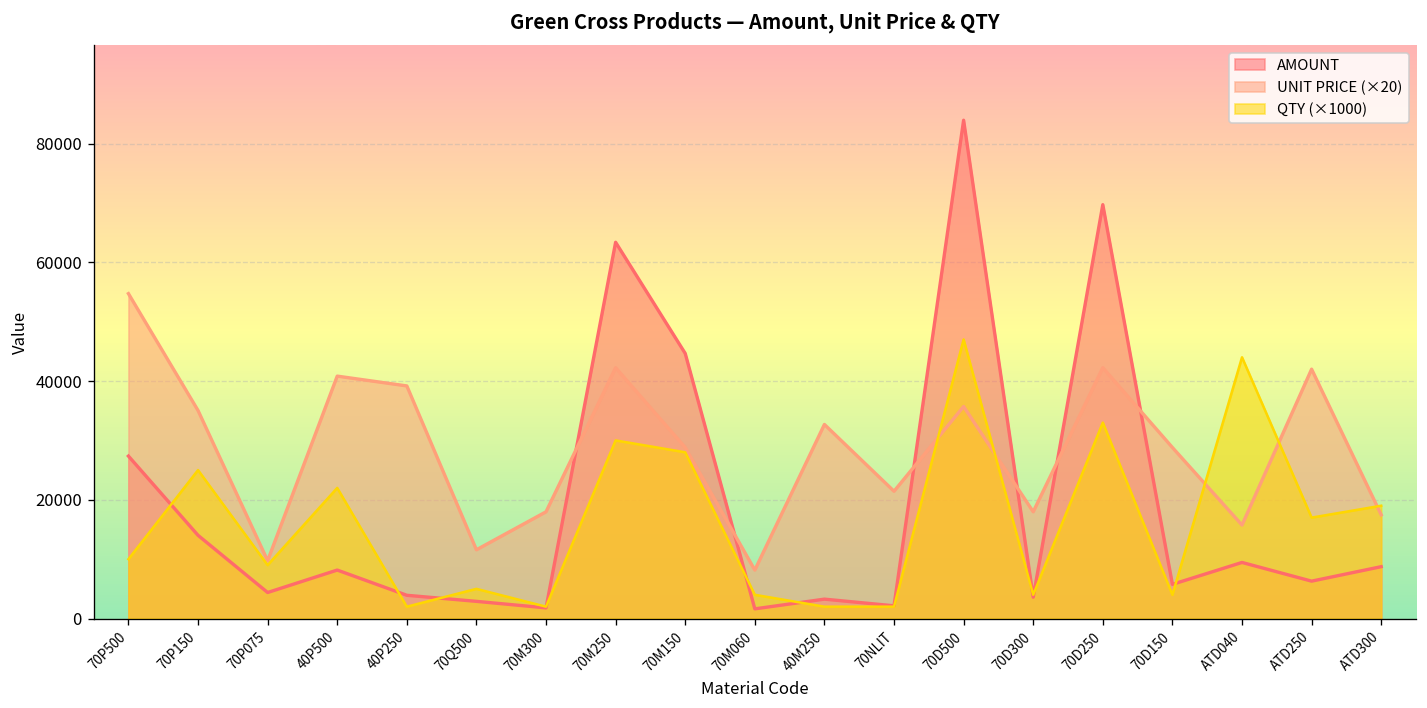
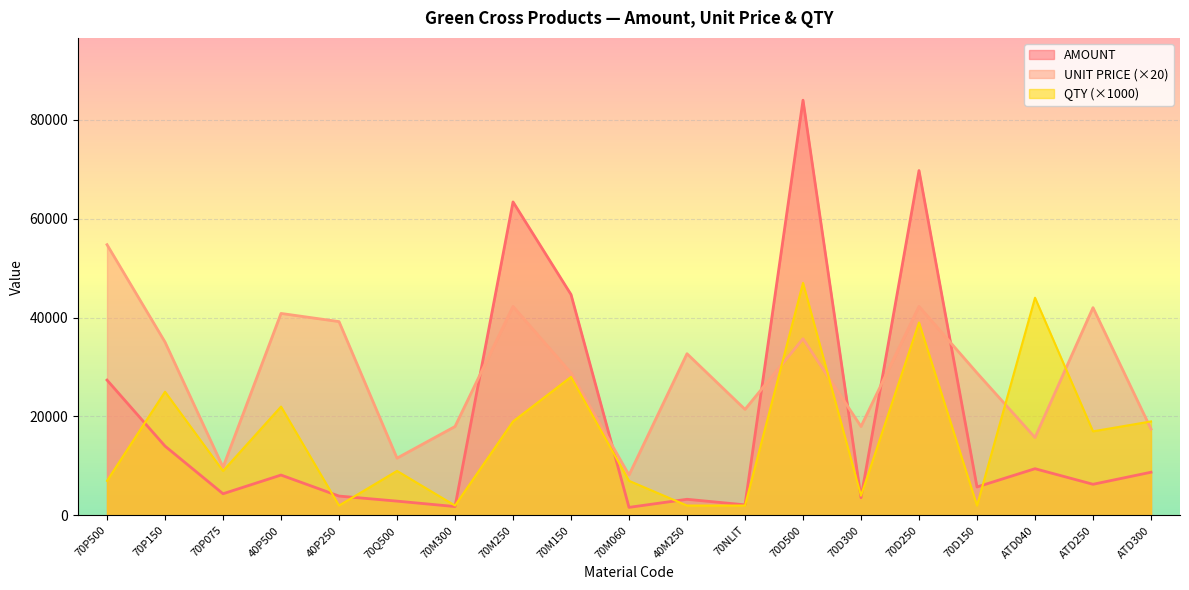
QTY (×1000), 70P500: 10000 -> 7000
QTY (×1000), 70Q500: 5000 -> 9000
QTY (×1000), 70M250: 30000 -> 19000
QTY (×1000), 70M060: 4000 -> 7000
QTY (×1000), 70D250: 33000 -> 39000
QTY (×1000), 70D150: 4000 -> 2000
